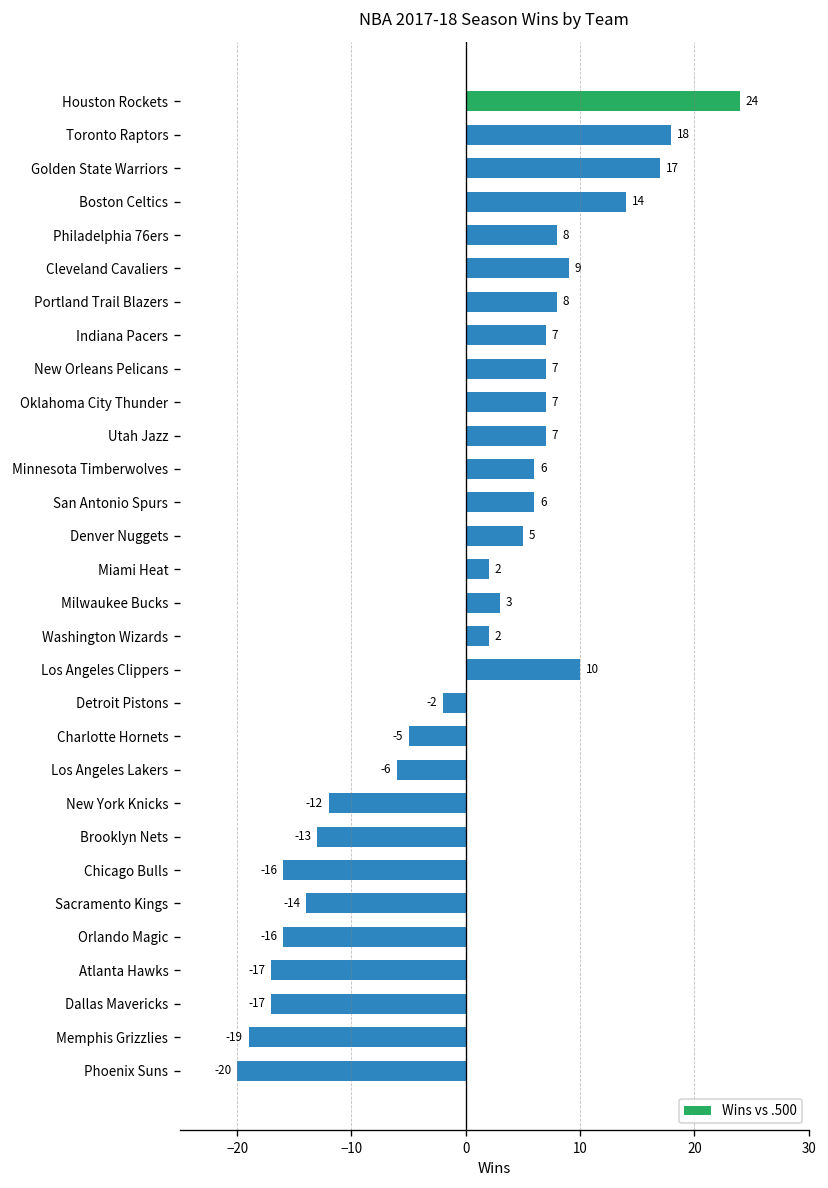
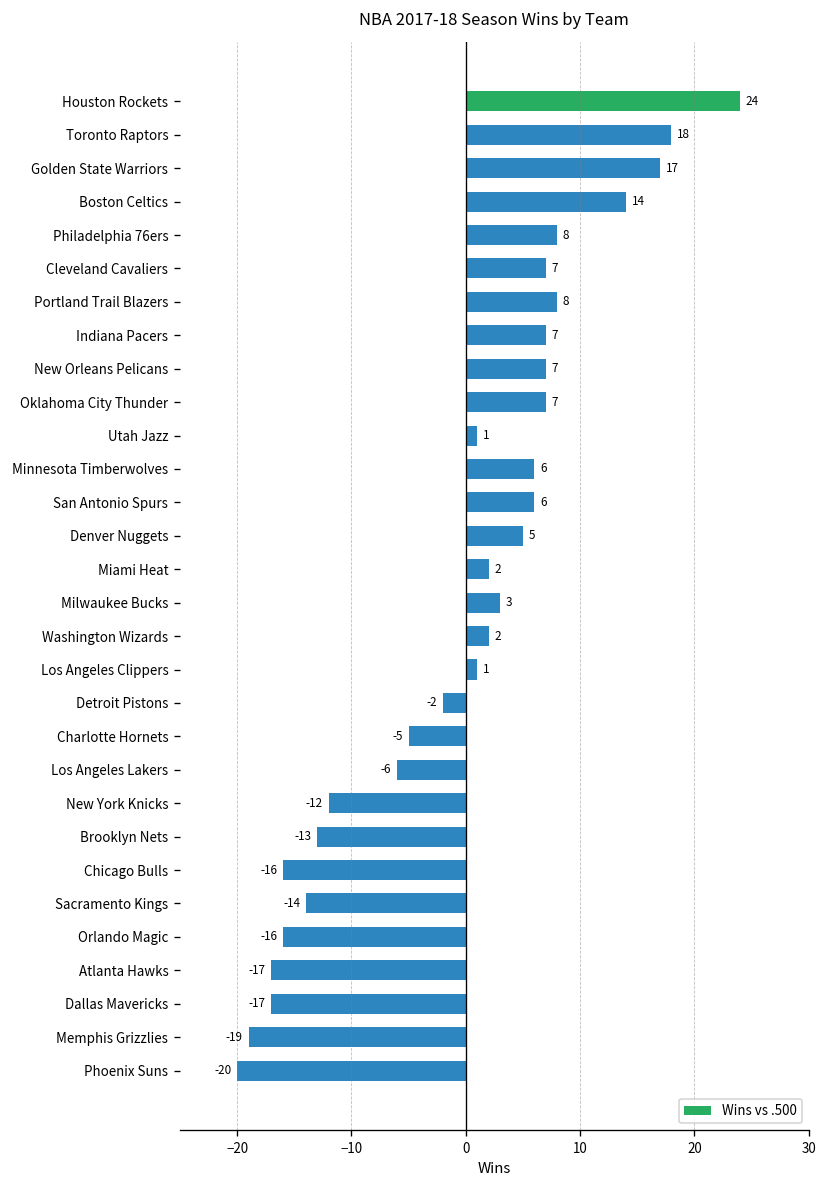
Cleveland Cavaliers: 9 -> 7
Utah Jazz: 7 -> 1
Los Angeles Clippers: 10 -> 1
